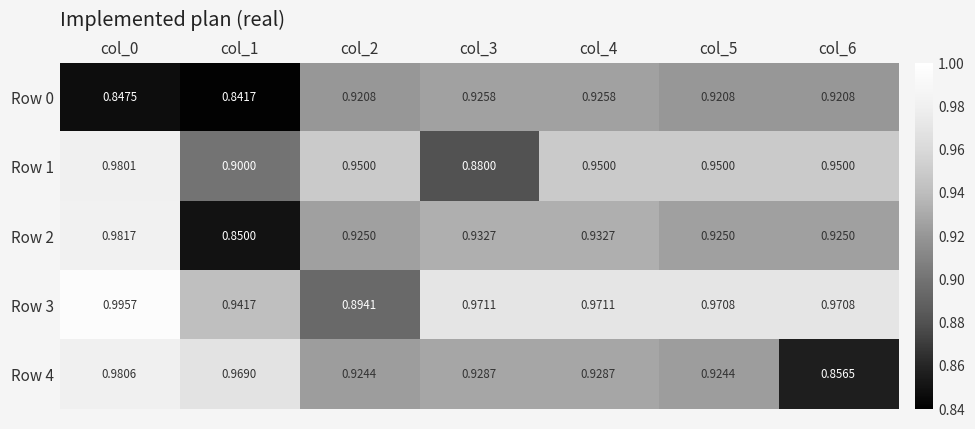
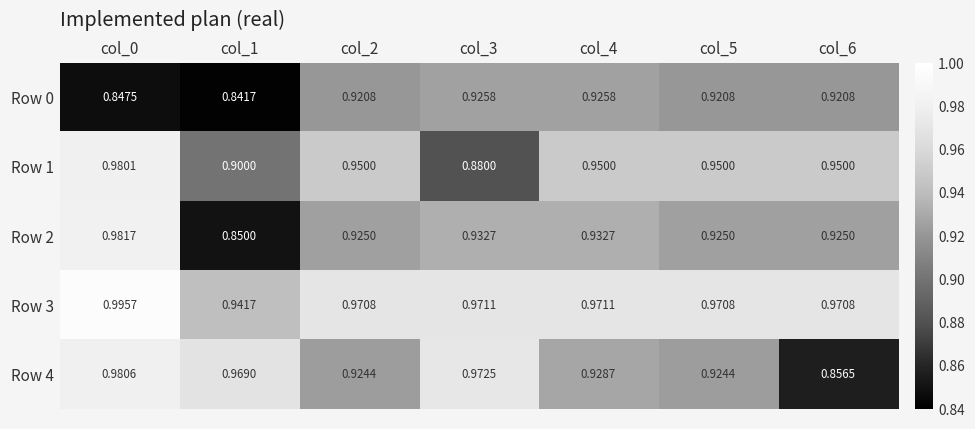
Row 3, col_2: 0.8941 -> 0.9708
Row 4, col_3: 0.9287 -> 0.9725
